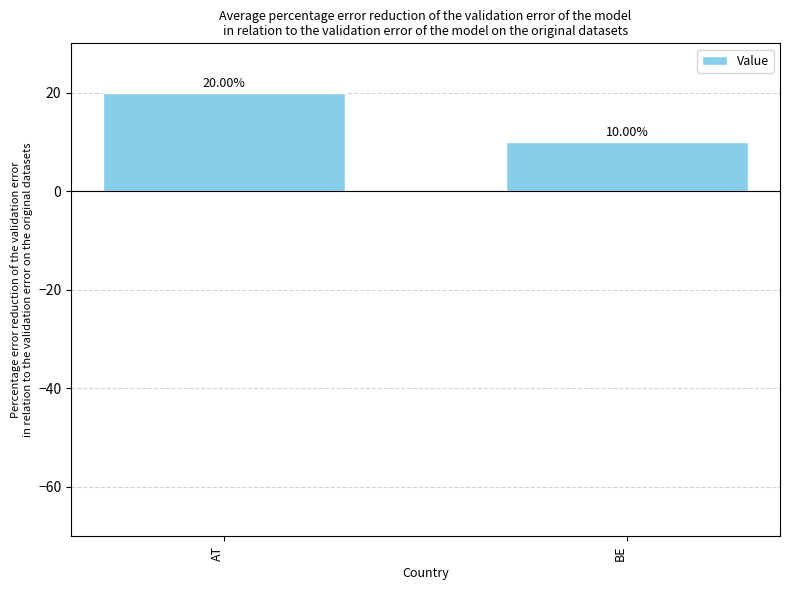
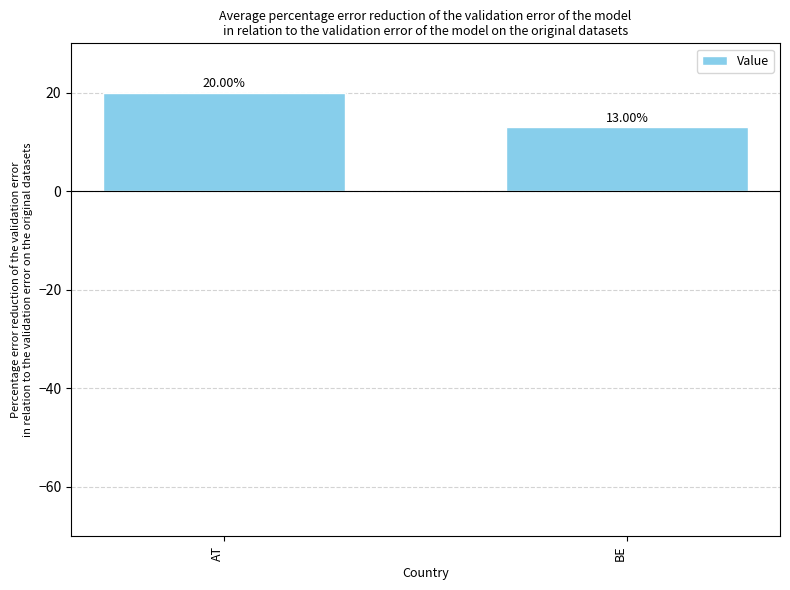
BE: 10.00% -> 13.00%
